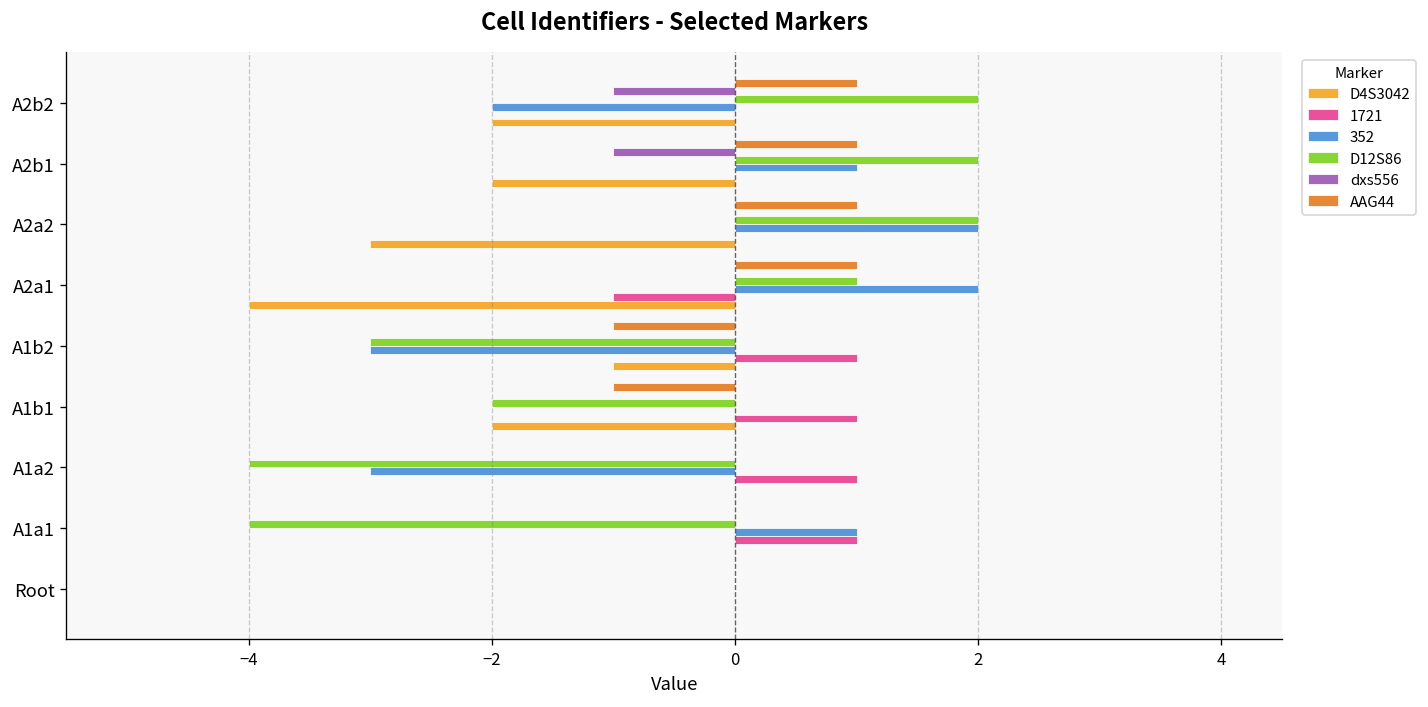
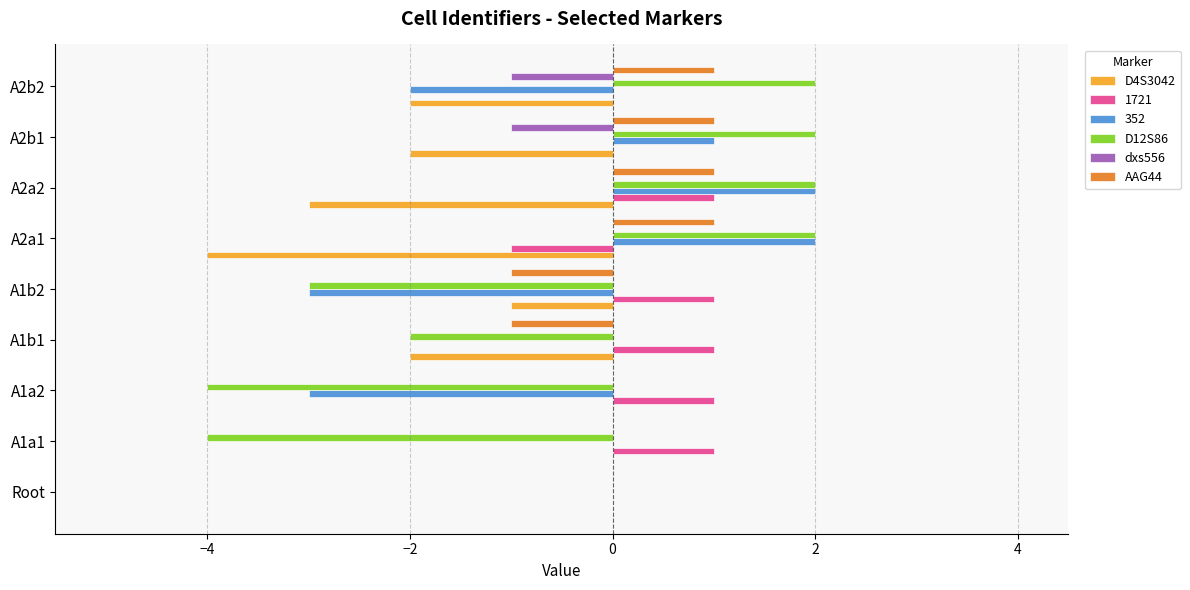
1721, A2a2: 0 -> 1
D12S86, A2a1: 1 -> 2
352, A1a1: 1 -> 0
